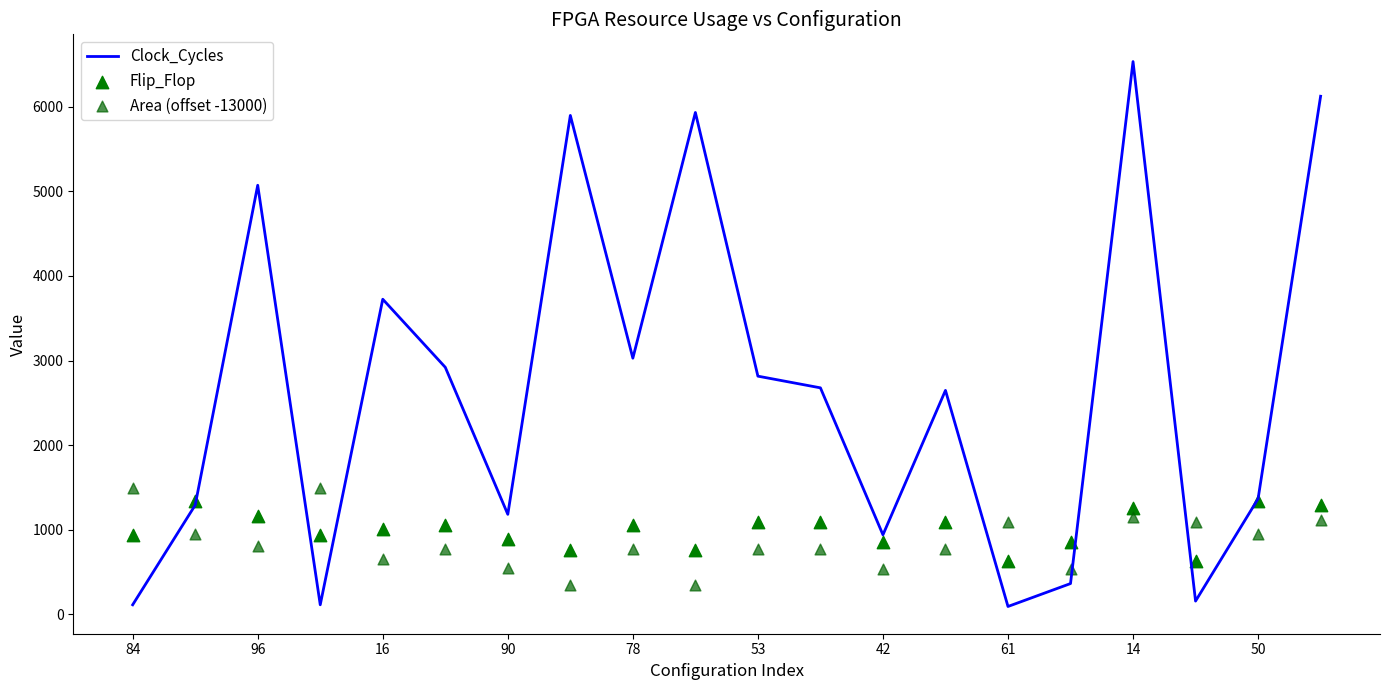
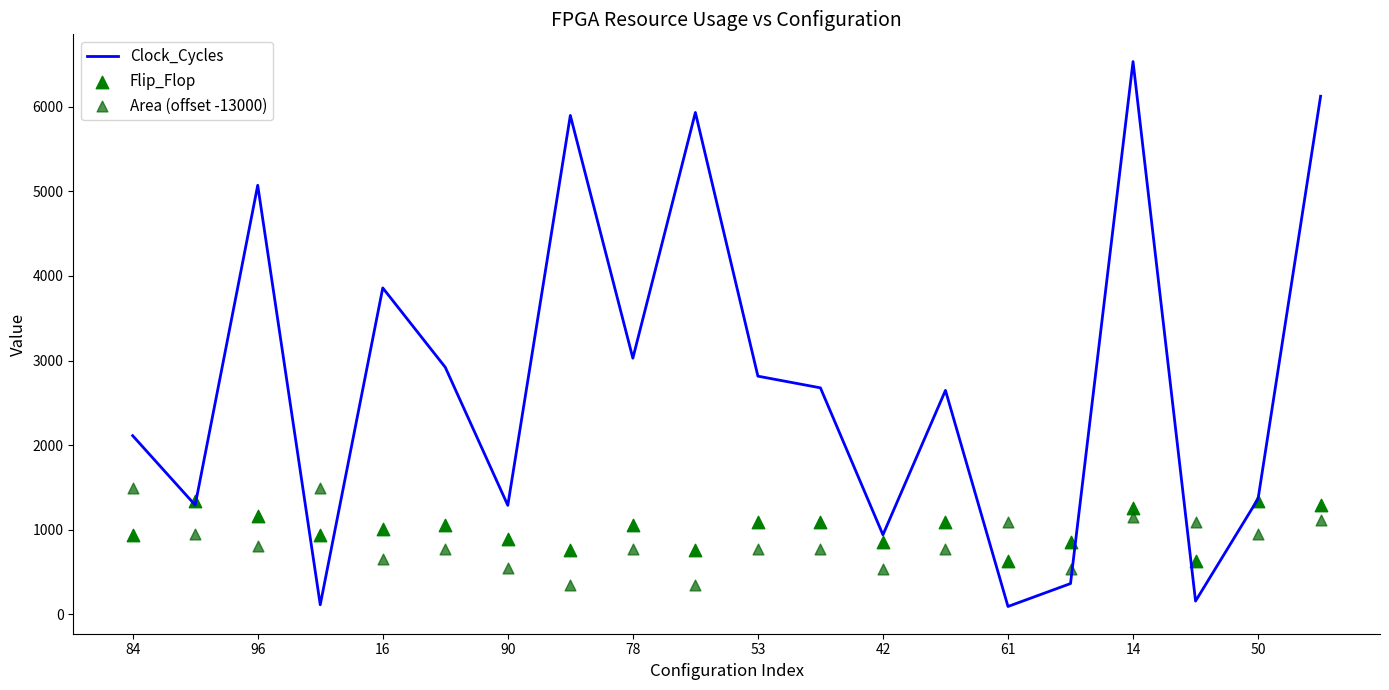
Clock_Cycles, 84: 100 -> 2100
Clock_Cycles, 16: 3700 -> 3900
Clock_Cycles, 90: 1200 -> 1300
